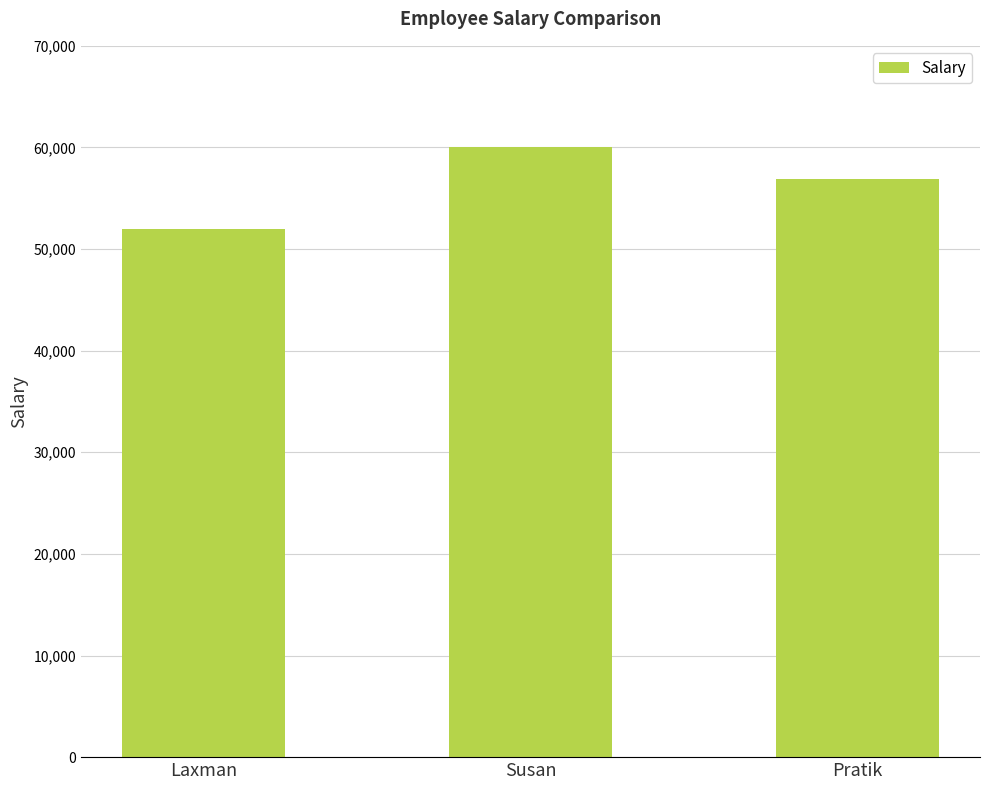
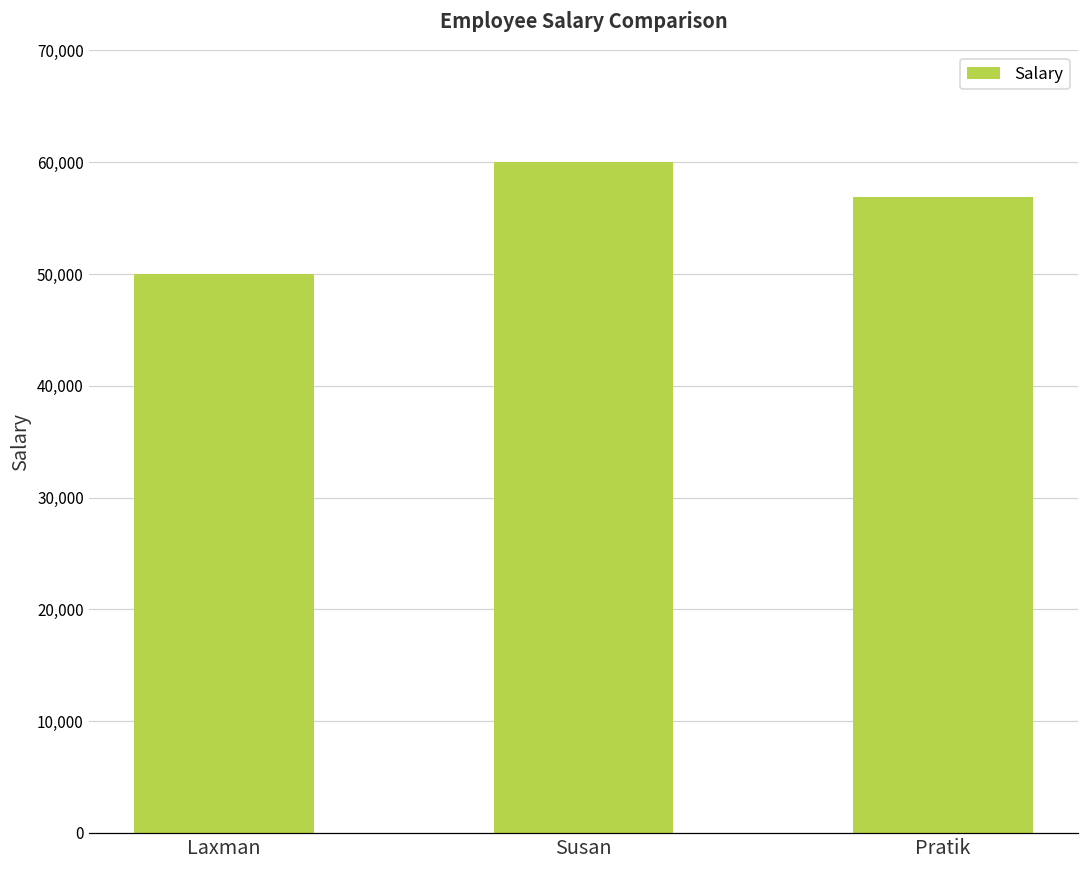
Laxman: 52,000 -> 50,000
